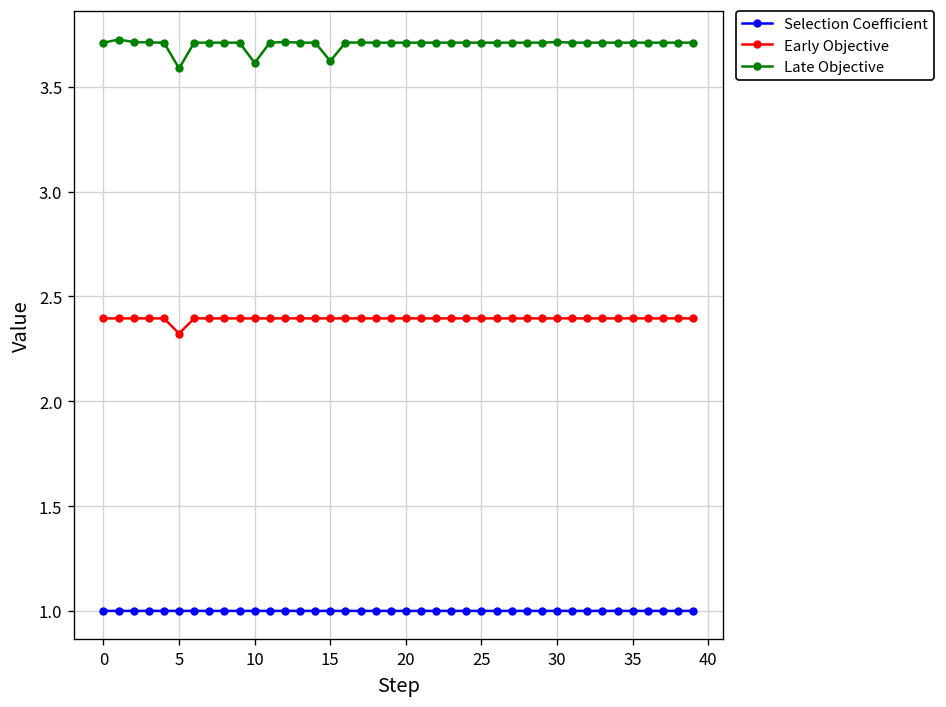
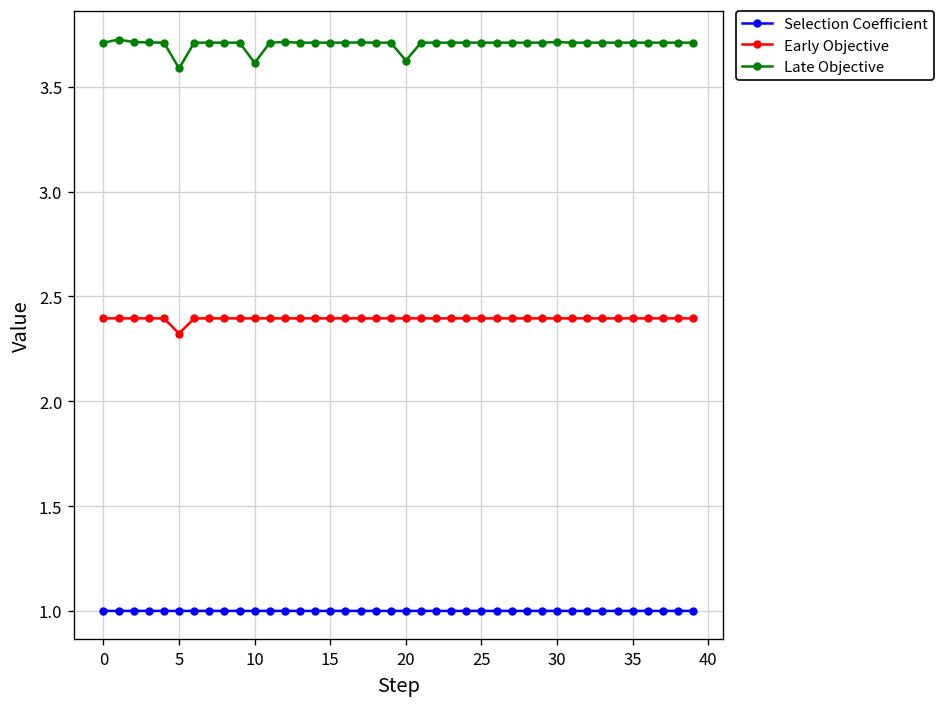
Late Objective, 15: 3.62 -> 3.71
Late Objective, 20: 3.71 -> 3.62
